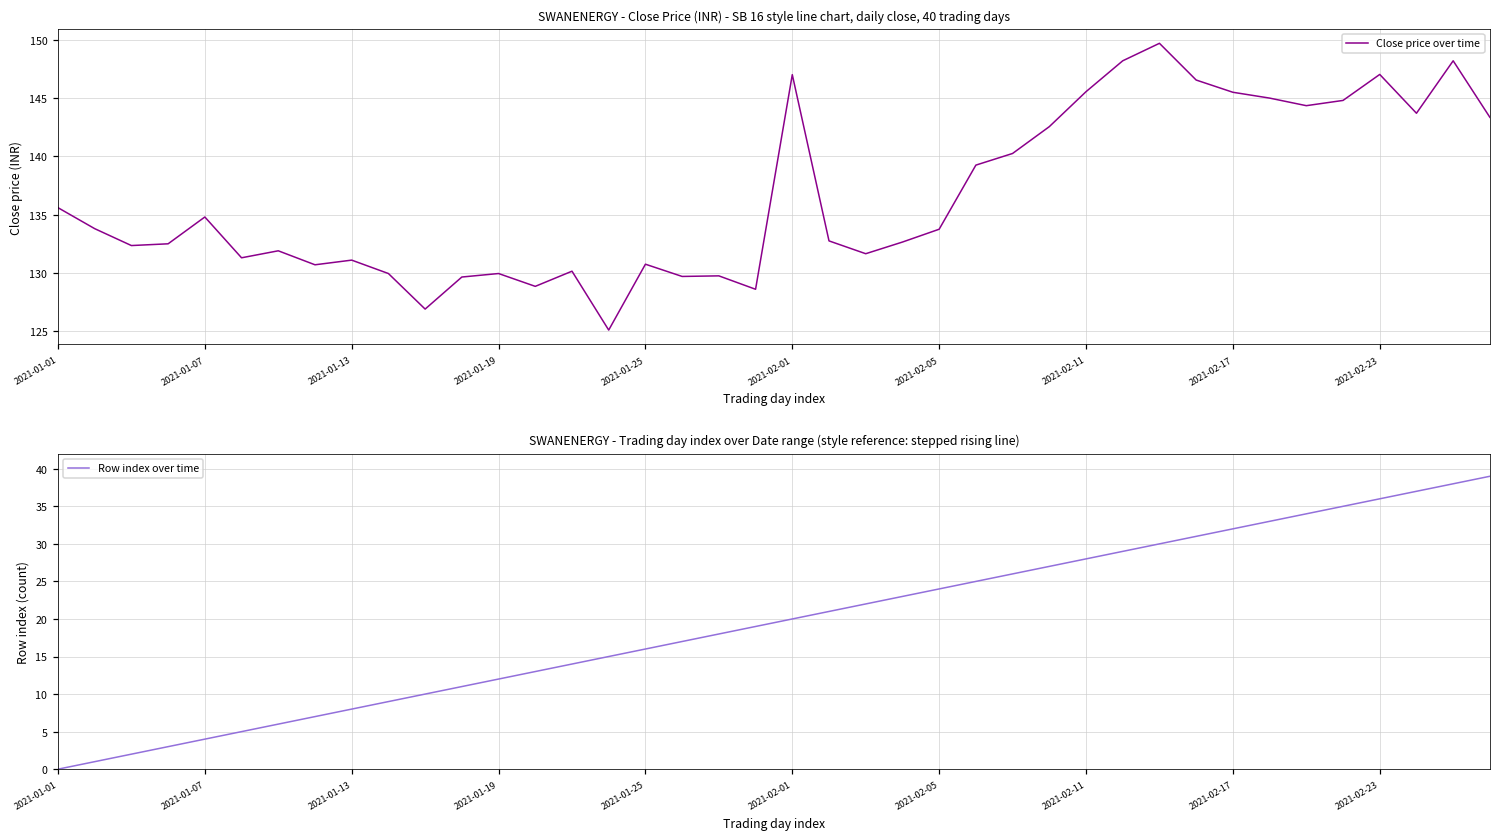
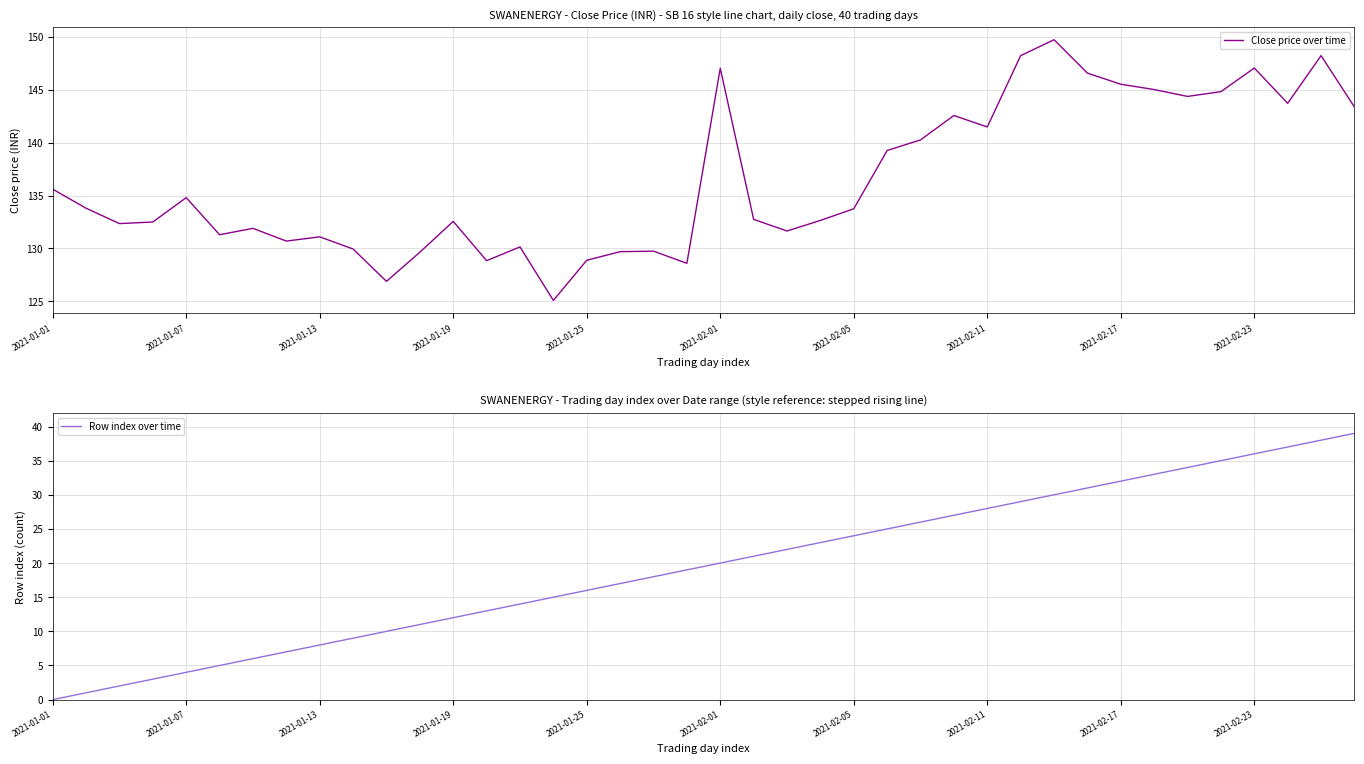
SWANENERGY - Close Price (INR) - SB 16 style line chart, daily close, 40 trading days, 2021-01-19: 130.0 -> 132.6
SWANENERGY - Close Price (INR) - SB 16 style line chart, daily close, 40 trading days, 2021-01-25: 130.8 -> 128.9
SWANENERGY - Close Price (INR) - SB 16 style line chart, daily close, 40 trading days, 2021-02-11: 145.6 -> 141.5
